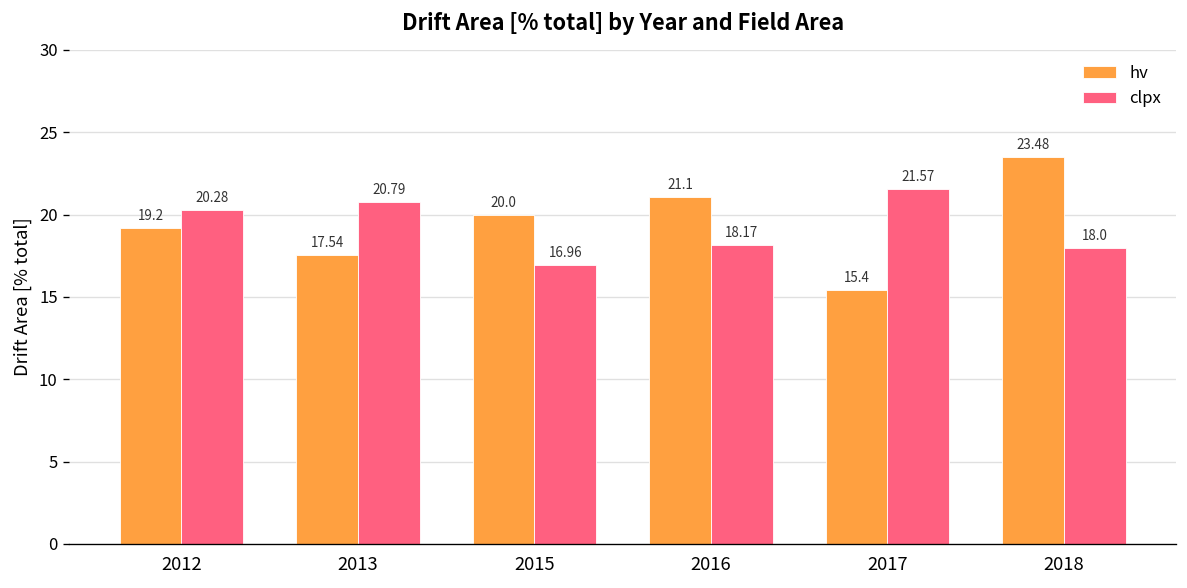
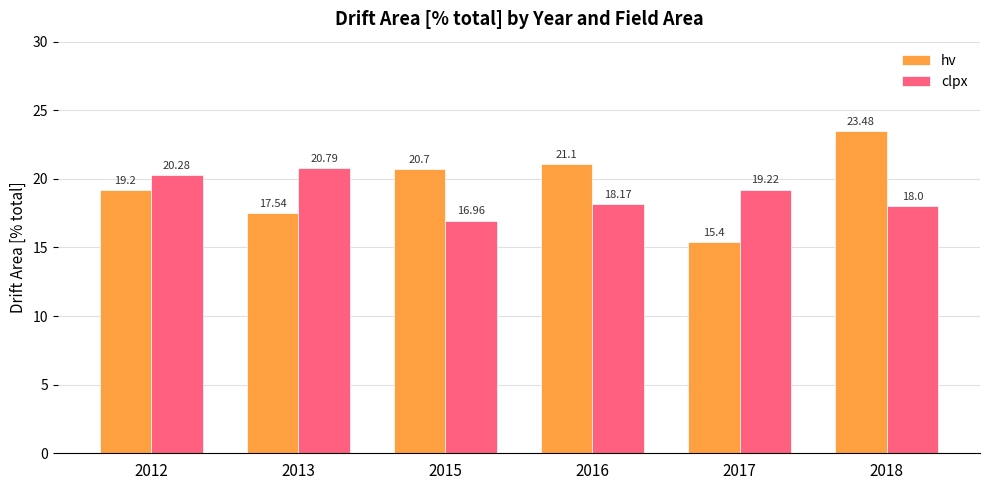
hv, 2015: 20.0 -> 20.7
clpx, 2017: 21.57 -> 19.22
